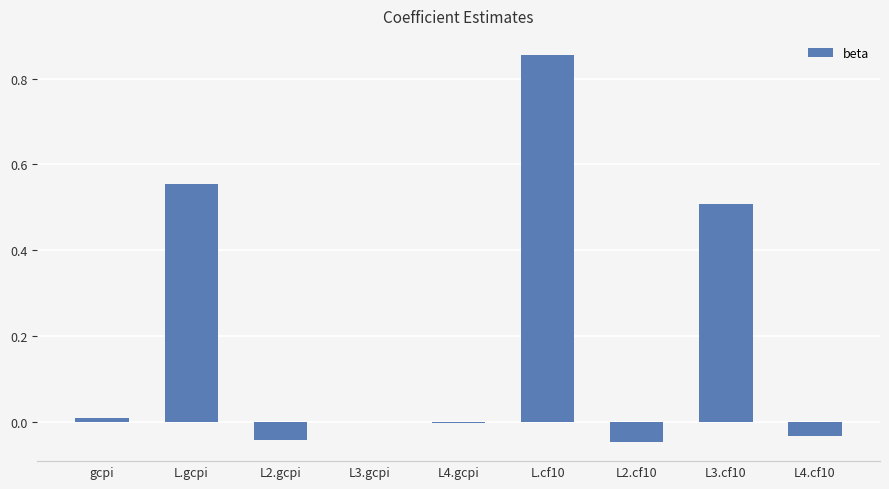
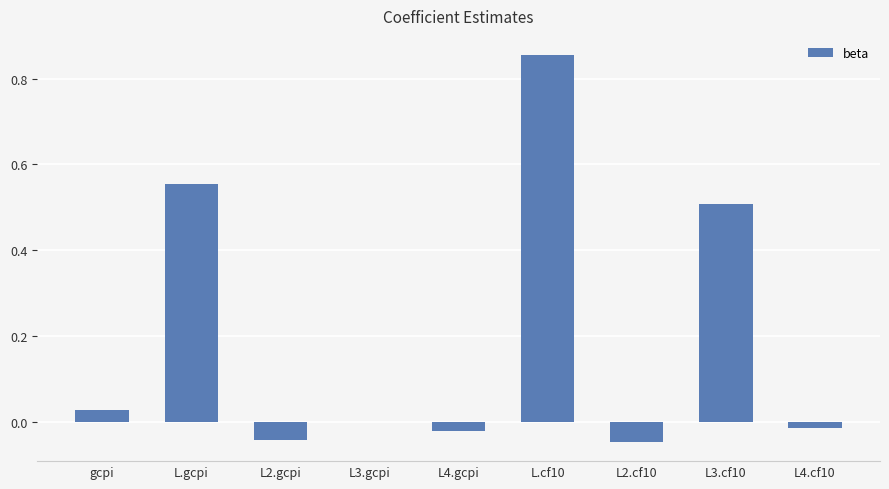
gcpi: 0.01 -> 0.03
L4.gcpi: 0.00 -> -0.02
L4.cf10: -0.03 -> -0.01
